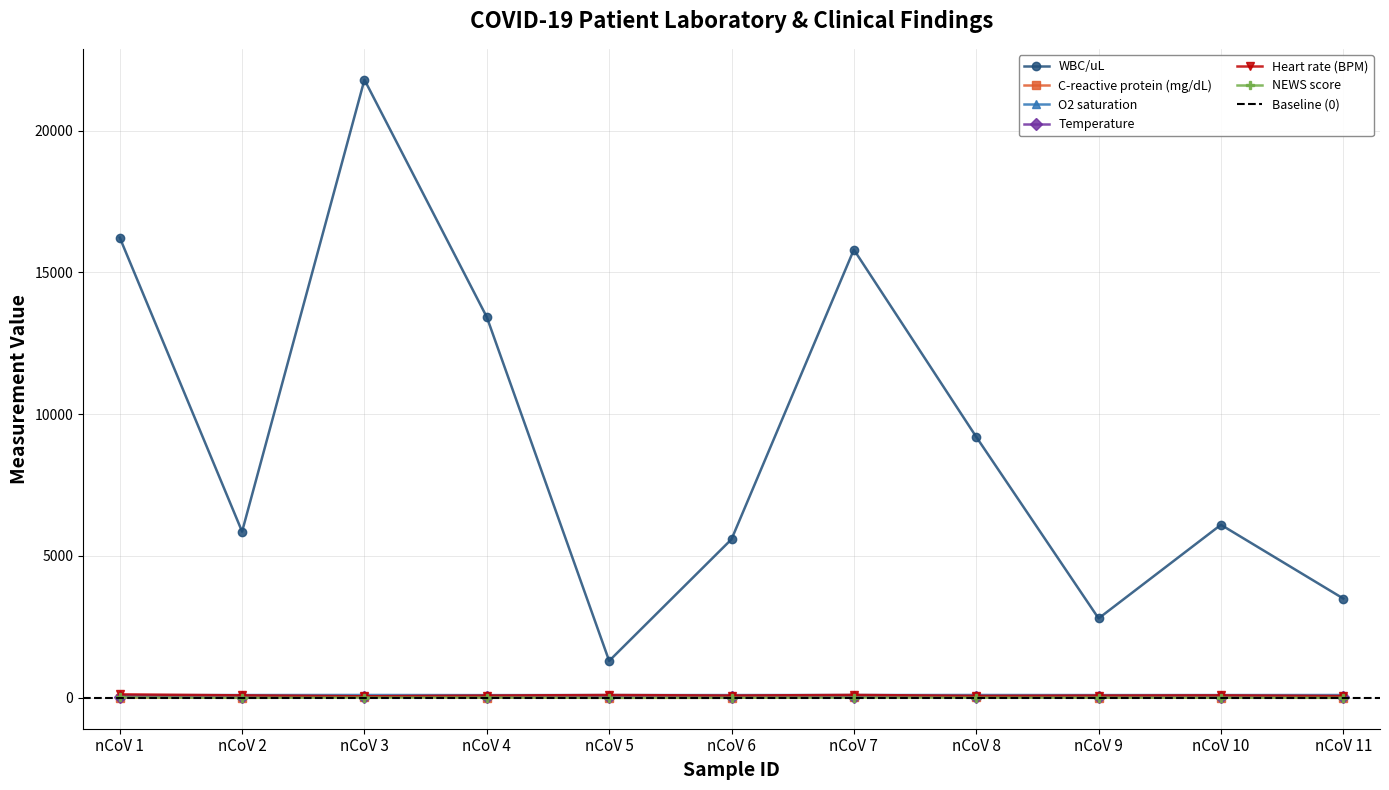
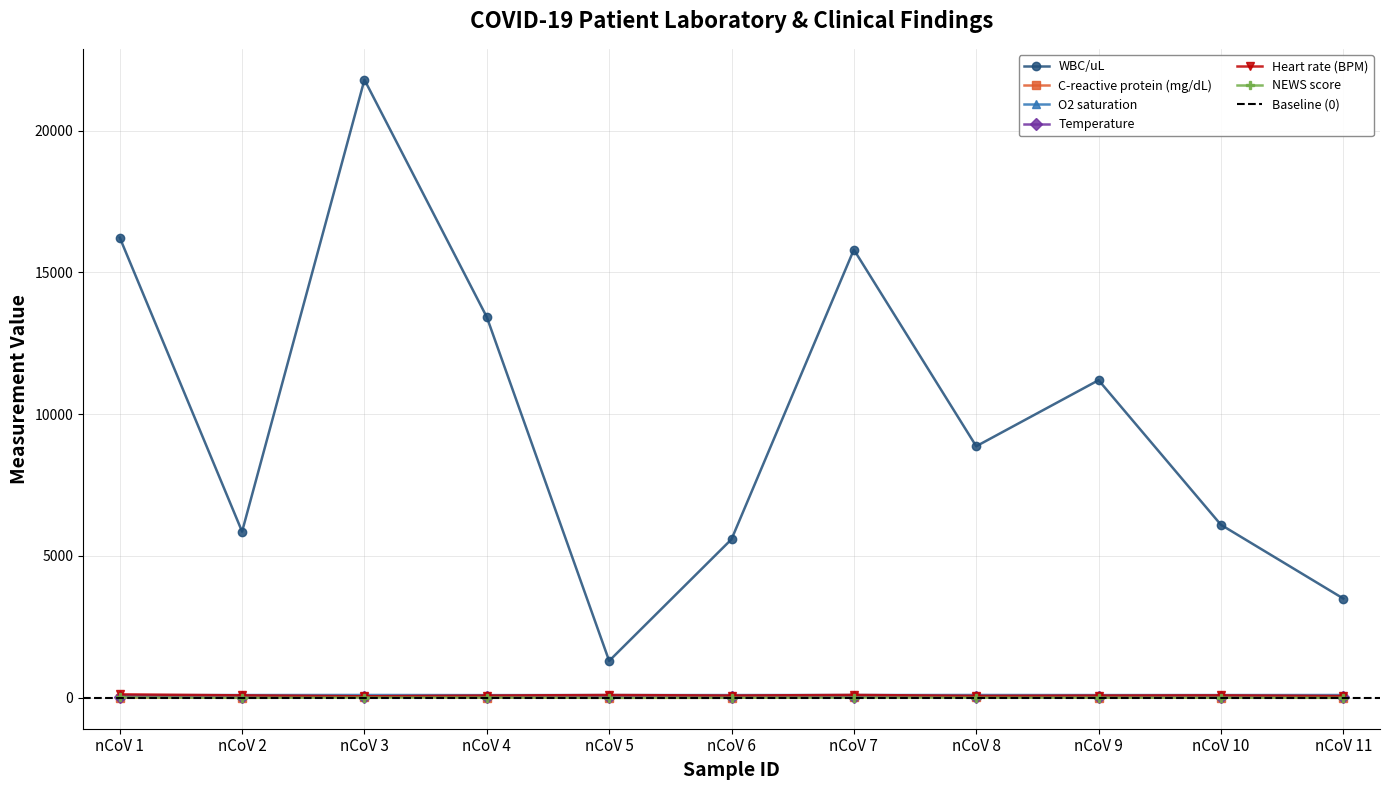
WBC/uL, nCoV 8: 9200 -> 8900
WBC/uL, nCoV 9: 2800 -> 11200
